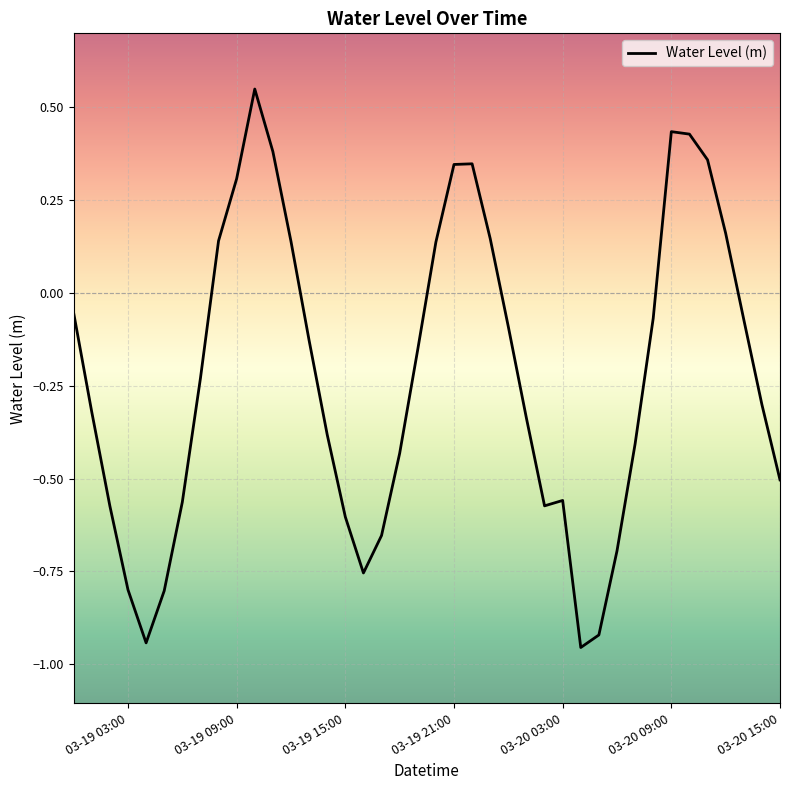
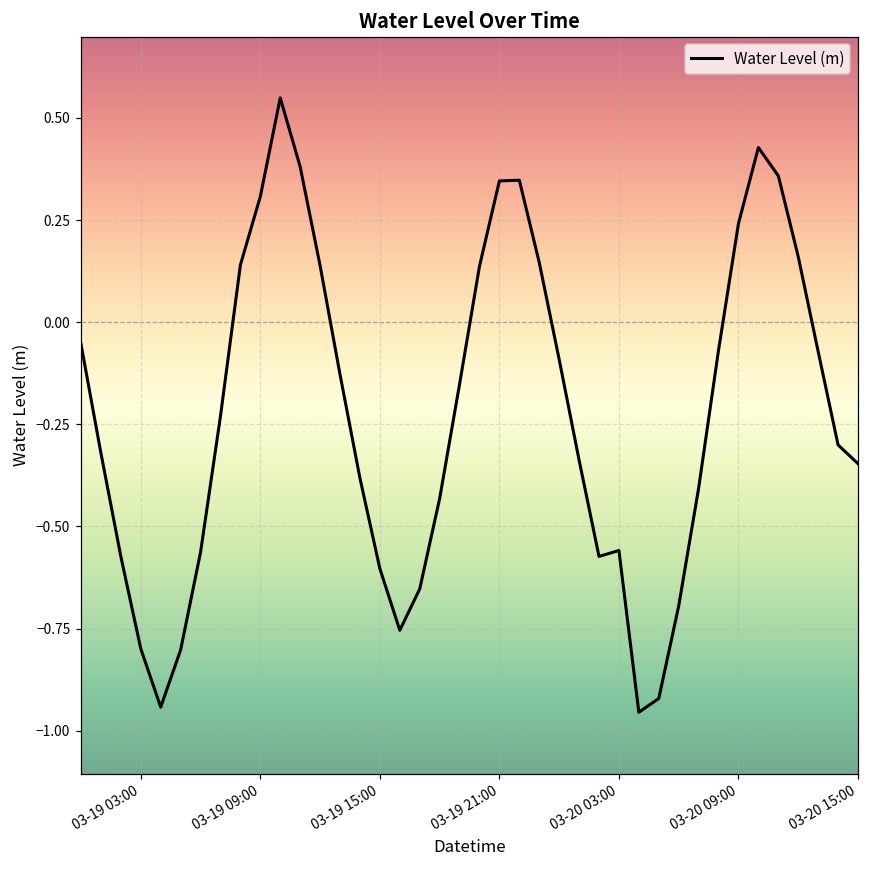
03-20 09:00: 0.43 -> 0.24
03-20 15:00: -0.50 -> -0.35
